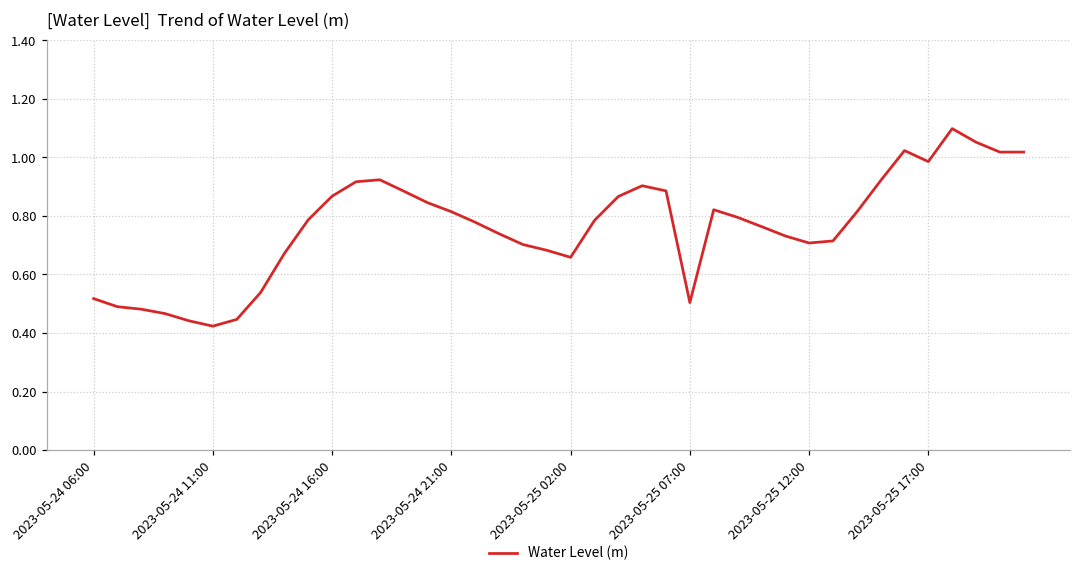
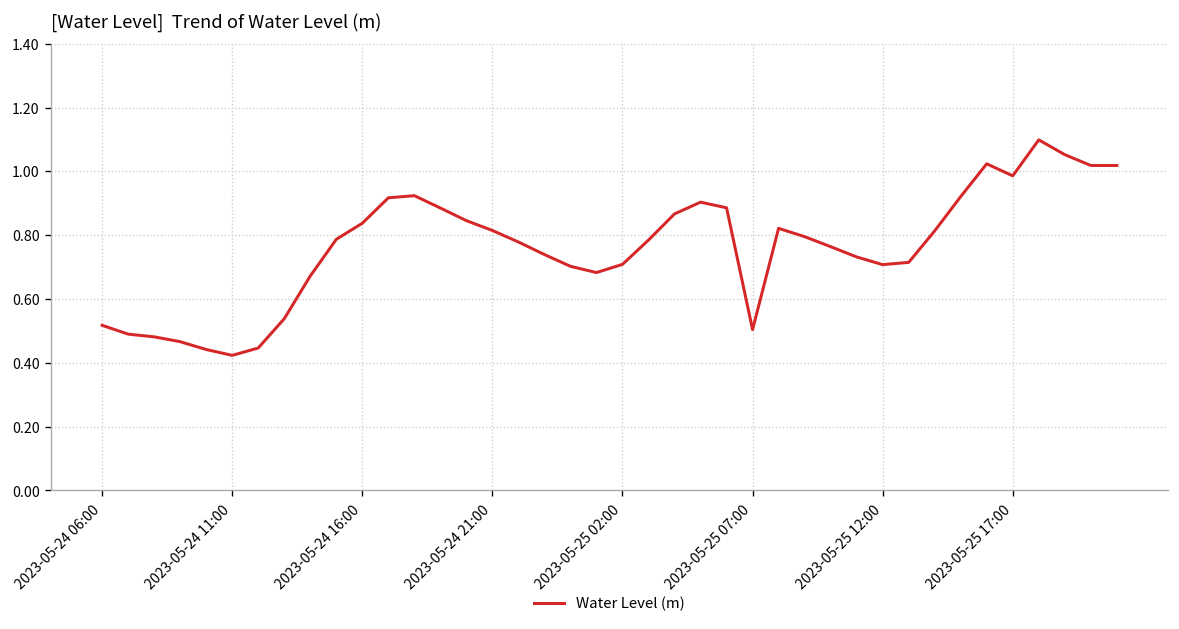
2023-05-24 16:00: 0.87 -> 0.84
2023-05-25 02:00: 0.66 -> 0.71
